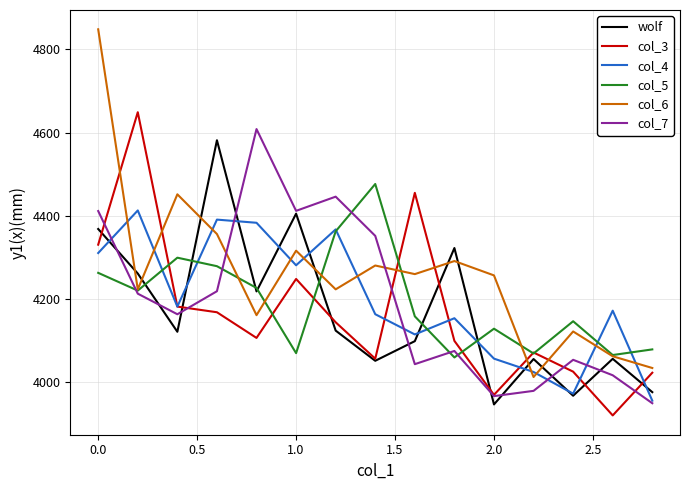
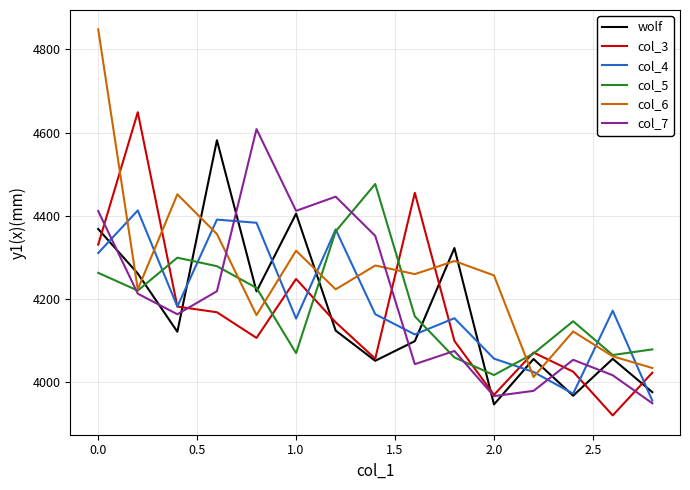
col_4, 1.0: 4280 -> 4150
col_5, 2.0: 4130 -> 4020
